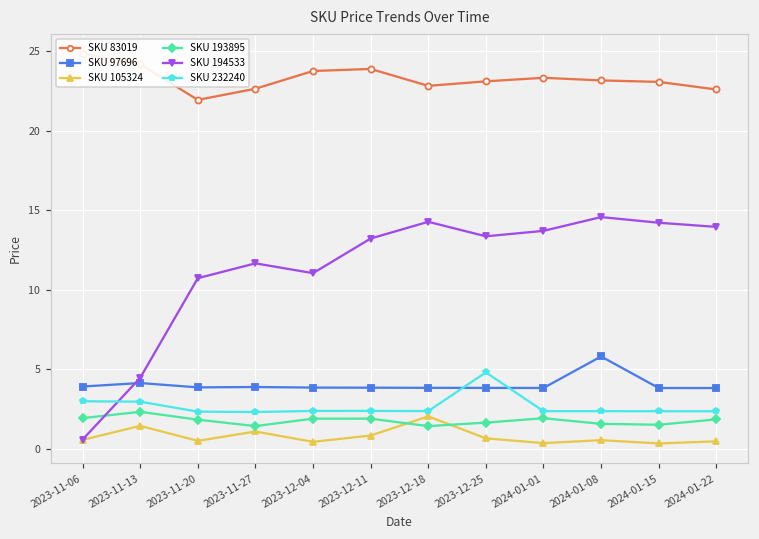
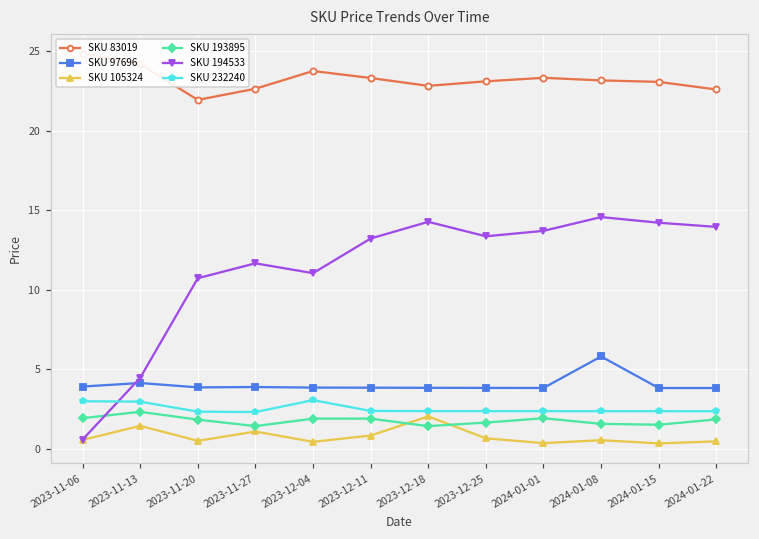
SKU 232240, 2023-12-04: 2.4 -> 3.0
SKU 83019, 2023-12-11: 23.9 -> 23.3
SKU 232240, 2023-12-25: 4.8 -> 2.4
